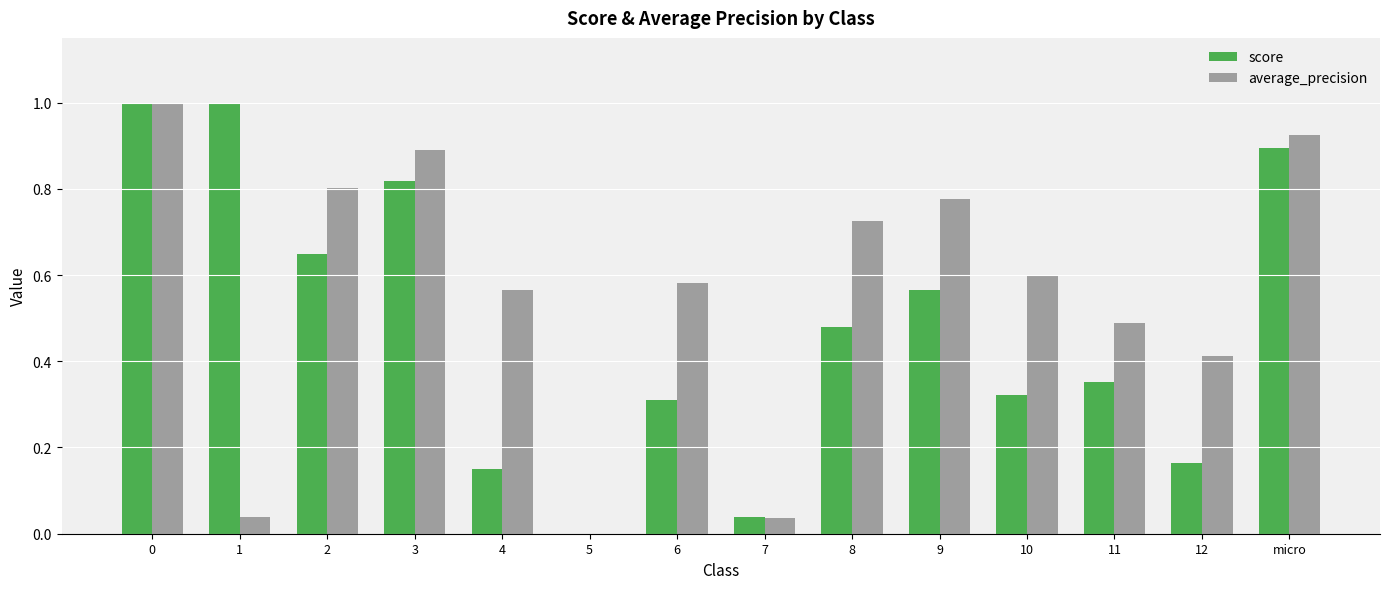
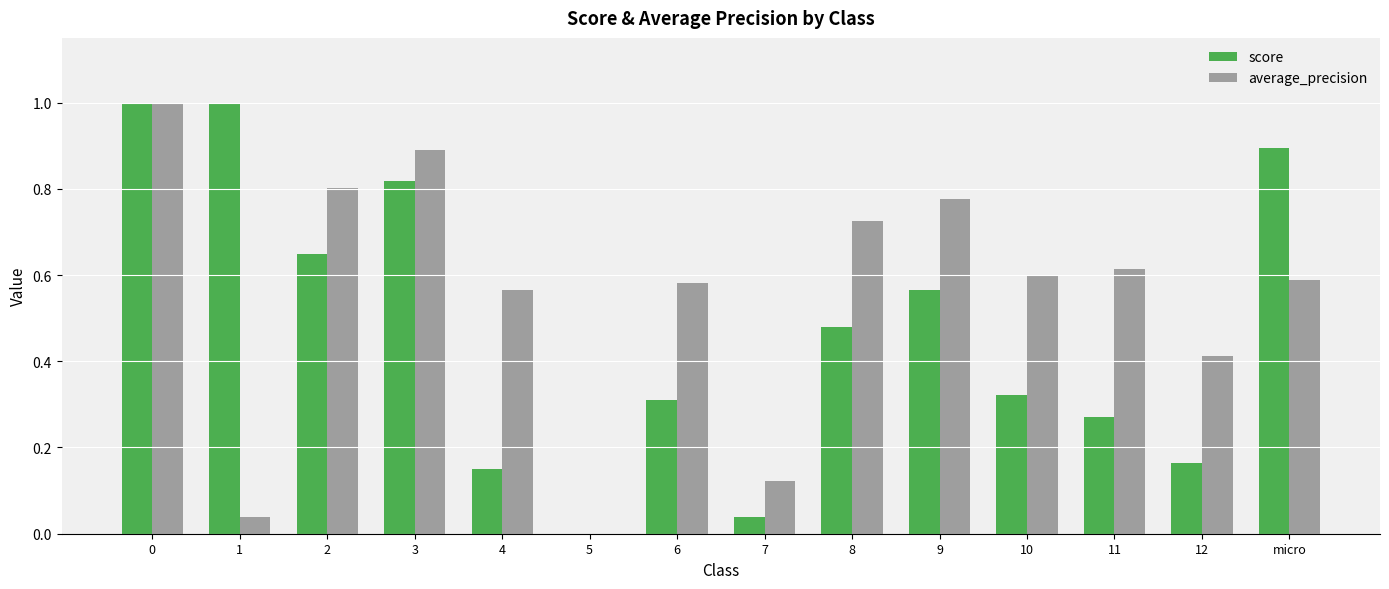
average_precision, 7: 0.04 -> 0.12
score, 11: 0.35 -> 0.27
average_precision, 11: 0.49 -> 0.61
average_precision, micro: 0.93 -> 0.59
